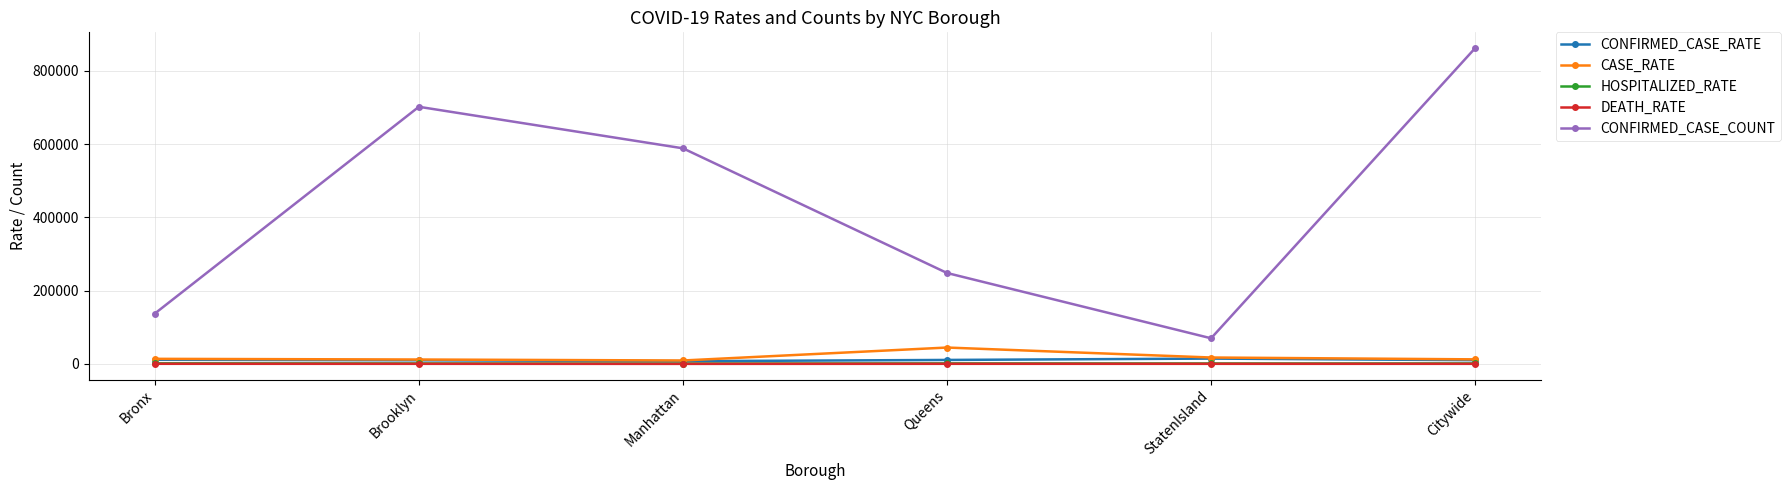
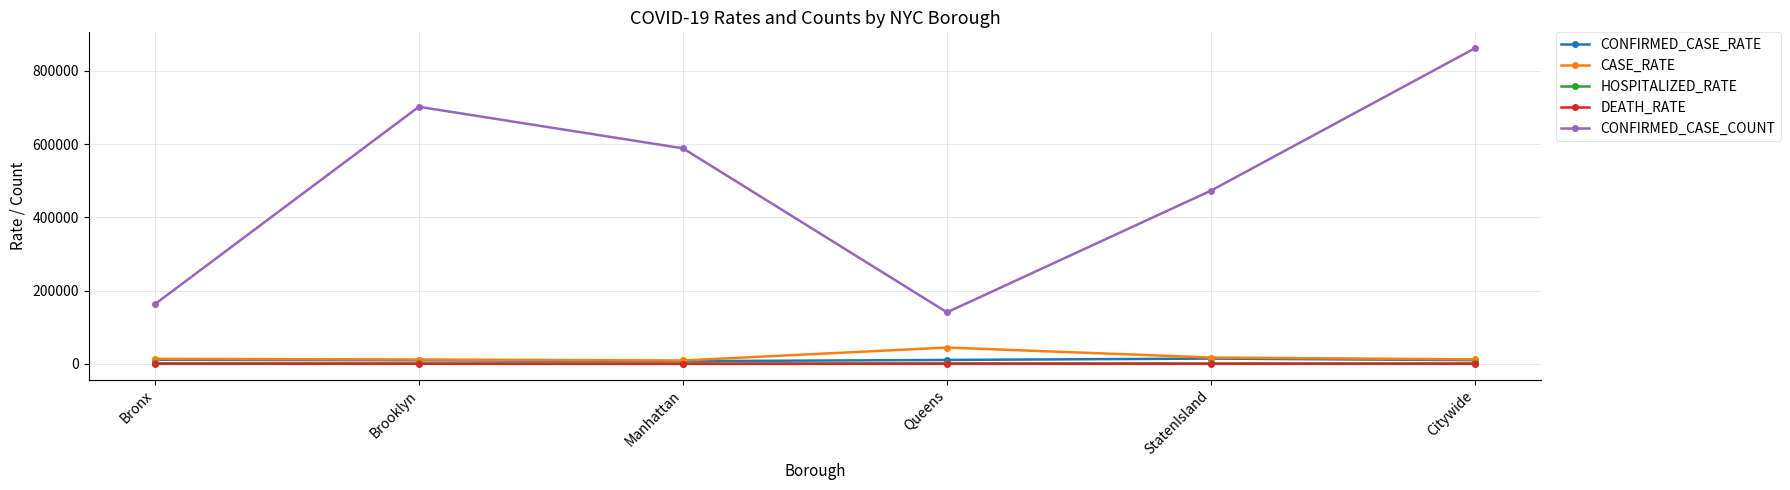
CONFIRMED_CASE_COUNT, Bronx: 140000 -> 160000
CONFIRMED_CASE_COUNT, Queens: 250000 -> 140000
CONFIRMED_CASE_COUNT, StatenIsland: 70000 -> 470000
